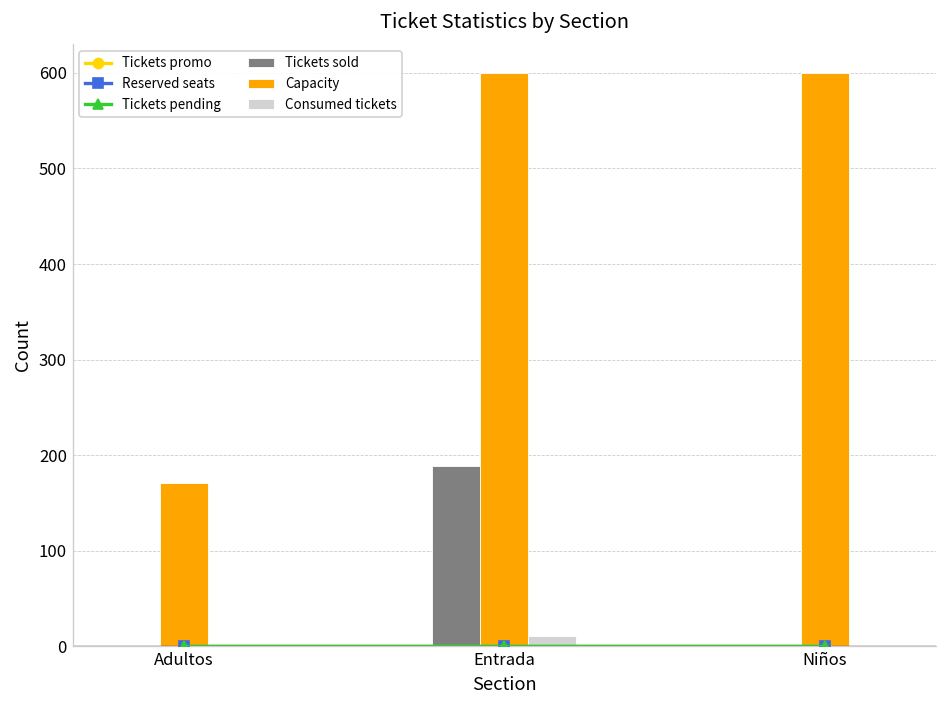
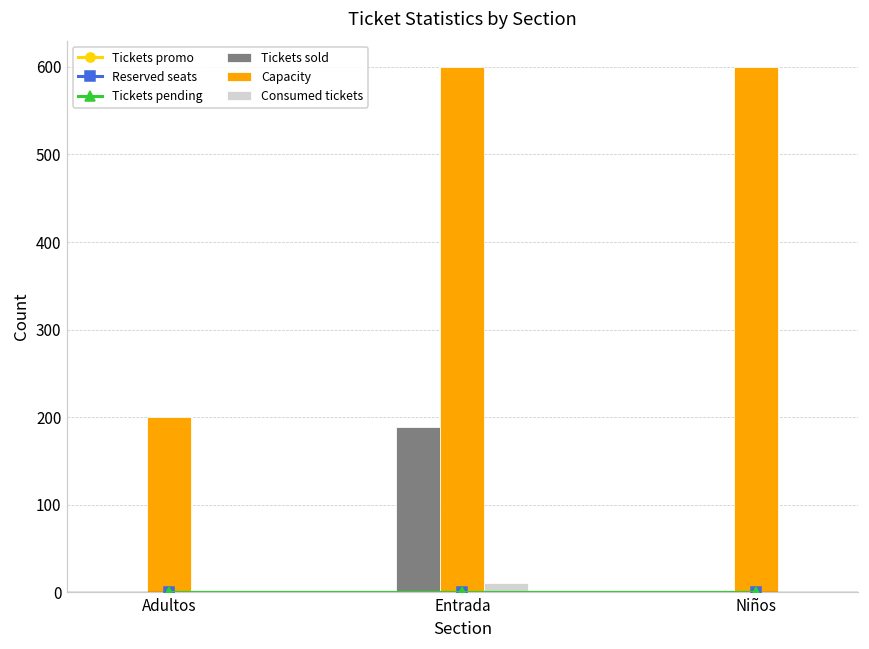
Capacity, Adultos: 170 -> 200
